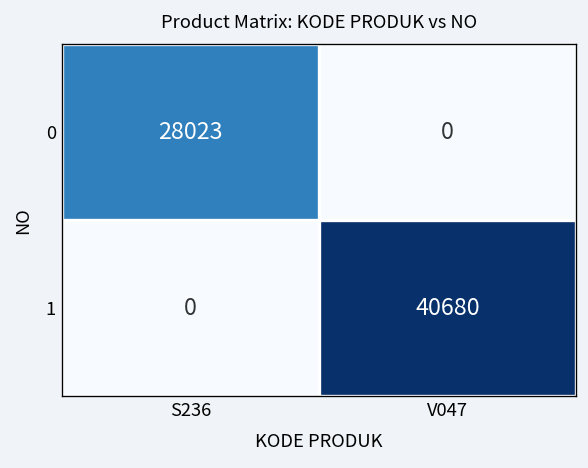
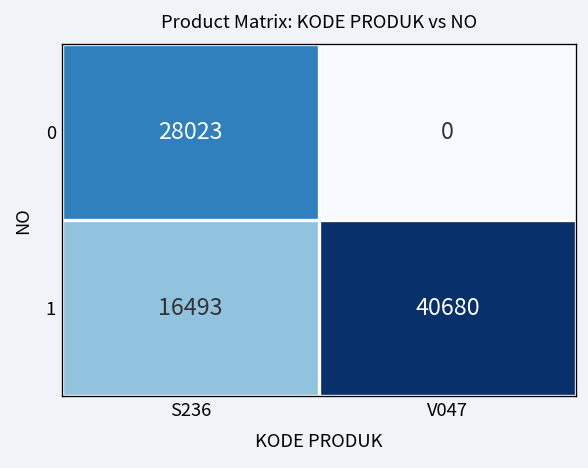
1, S236: 0 -> 16493
